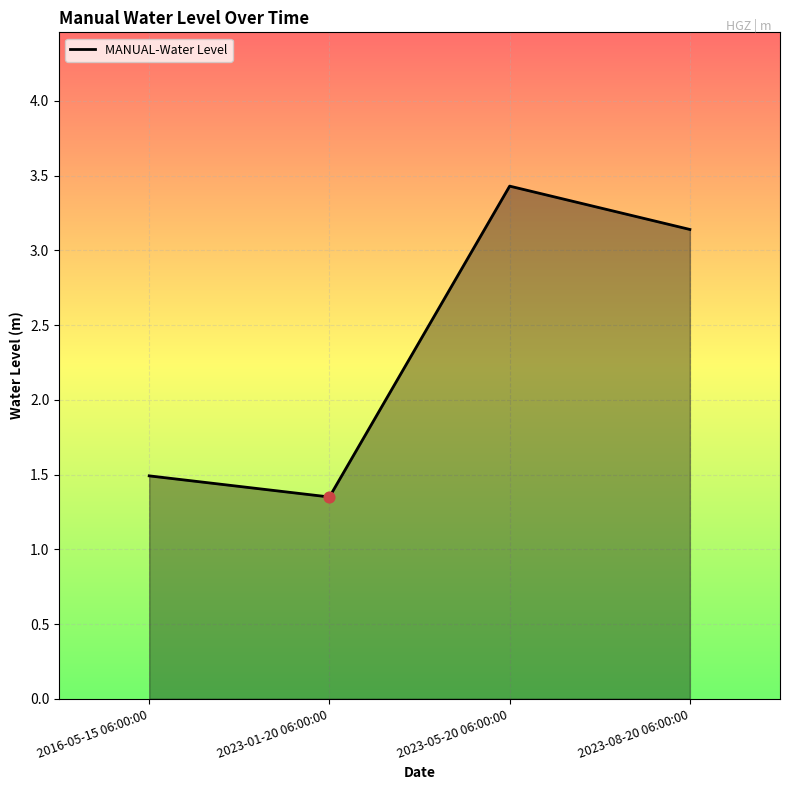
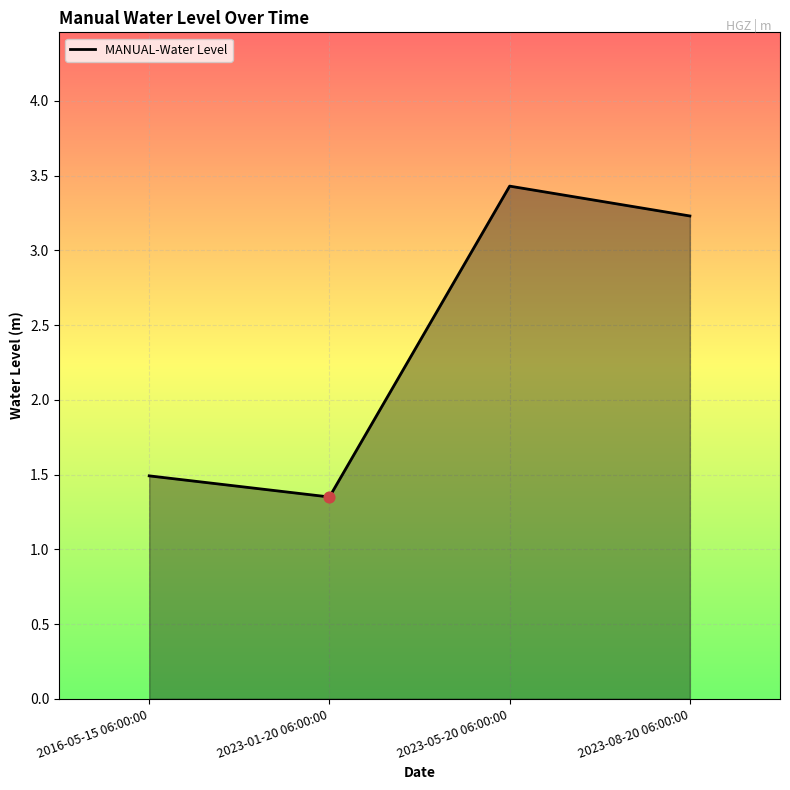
MANUAL-Water Level, 2023-08-20 06:00:00: 3.14 -> 3.23
